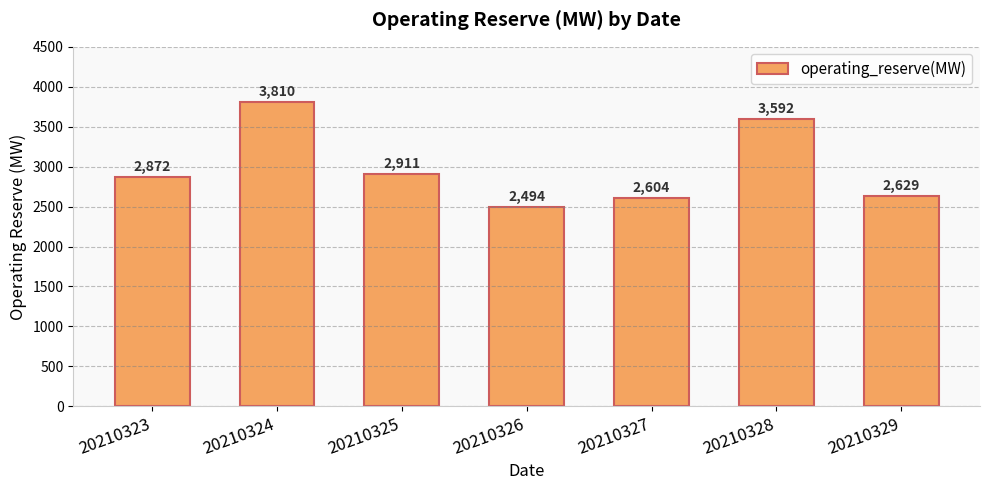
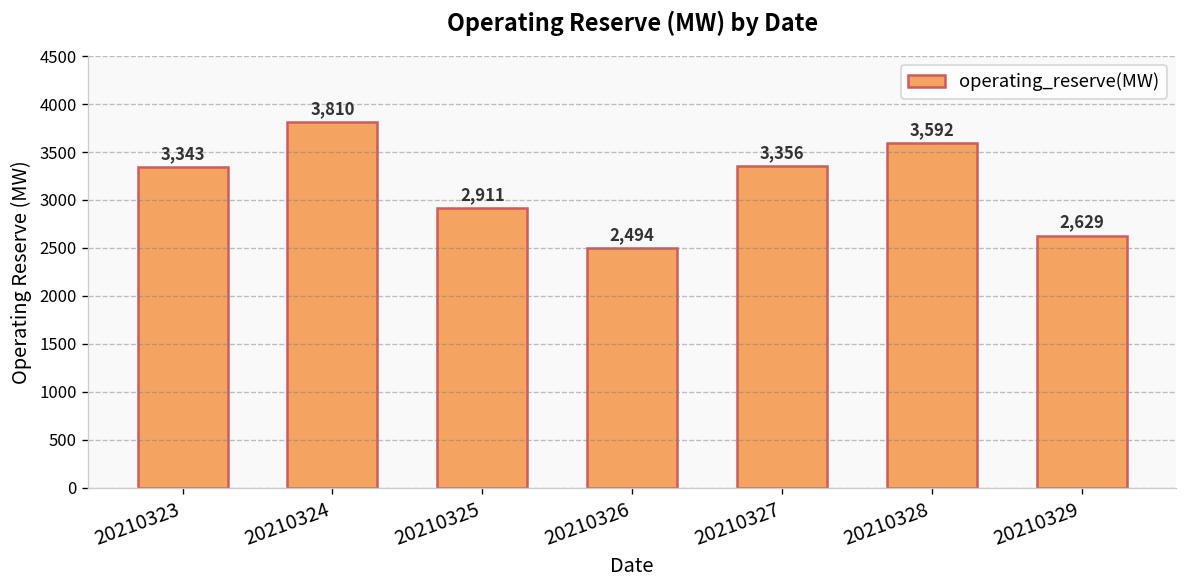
20210323: 2,872 -> 3,343
20210327: 2,604 -> 3,356
